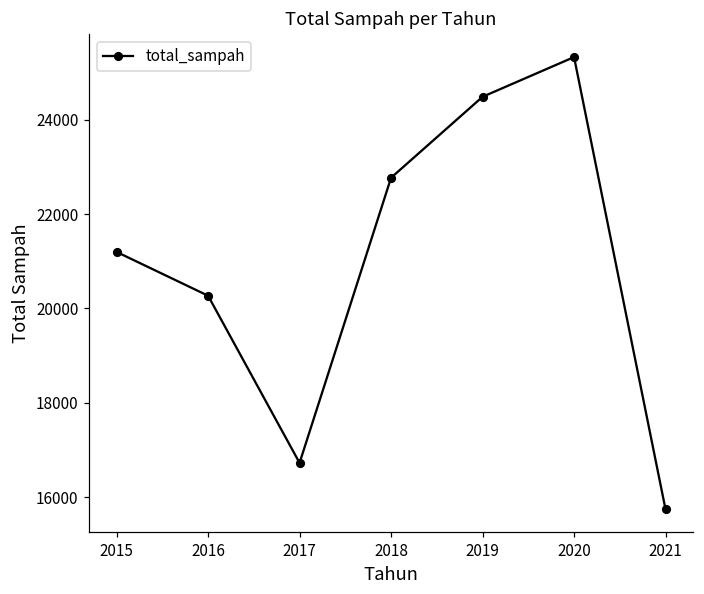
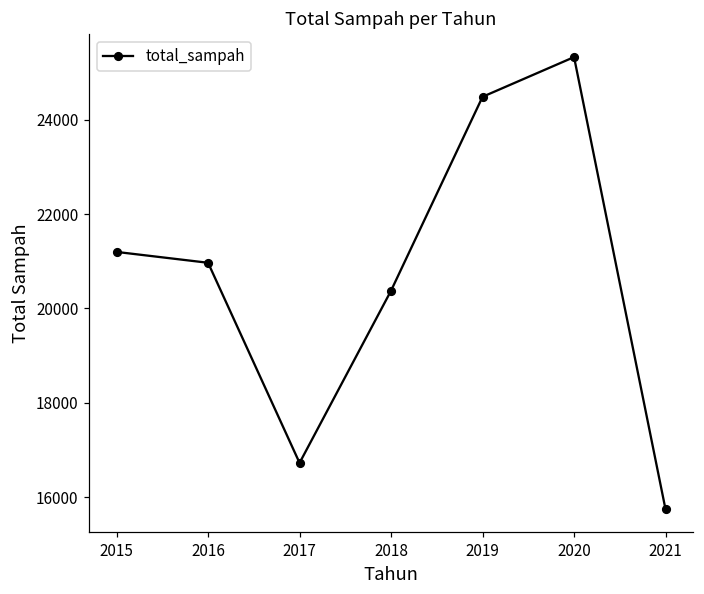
2016: 20300 -> 21000
2018: 22800 -> 20400
